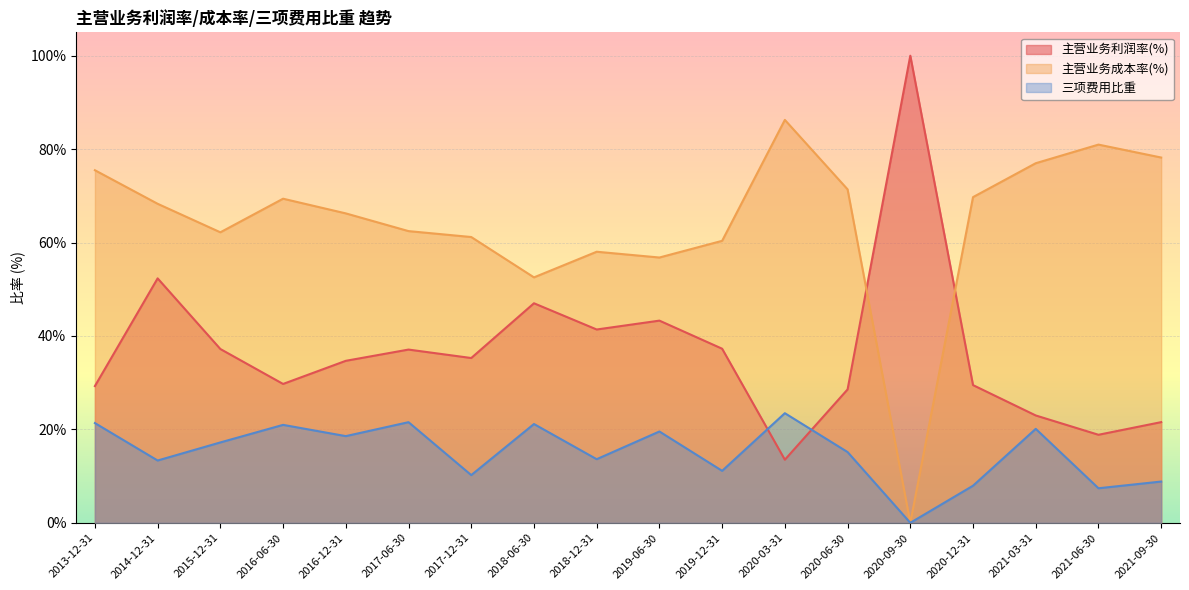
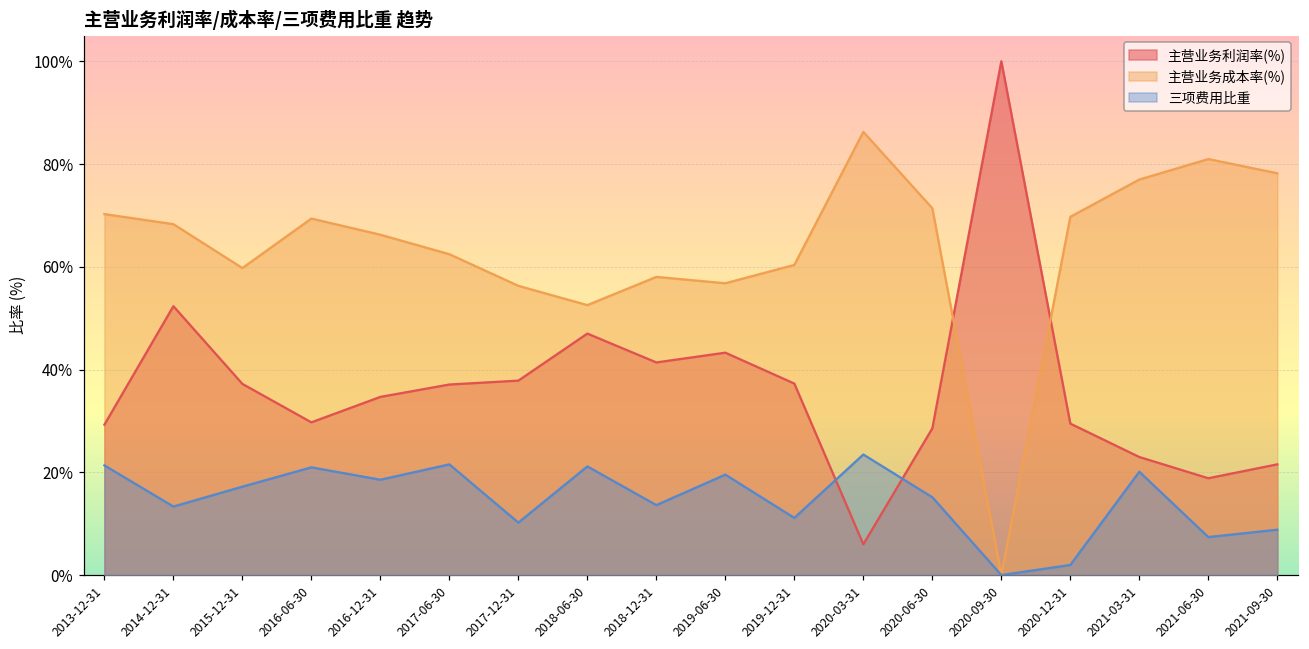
主营业务成本率(%), 2013-12-31: 75% -> 70%
主营业务成本率(%), 2015-12-31: 62% -> 60%
主营业务利润率(%), 2017-12-31: 35% -> 38%
主营业务成本率(%), 2017-12-31: 61% -> 56%
主营业务利润率(%), 2020-03-31: 14% -> 6%
三项费用比重, 2020-12-31: 8% -> 2%
